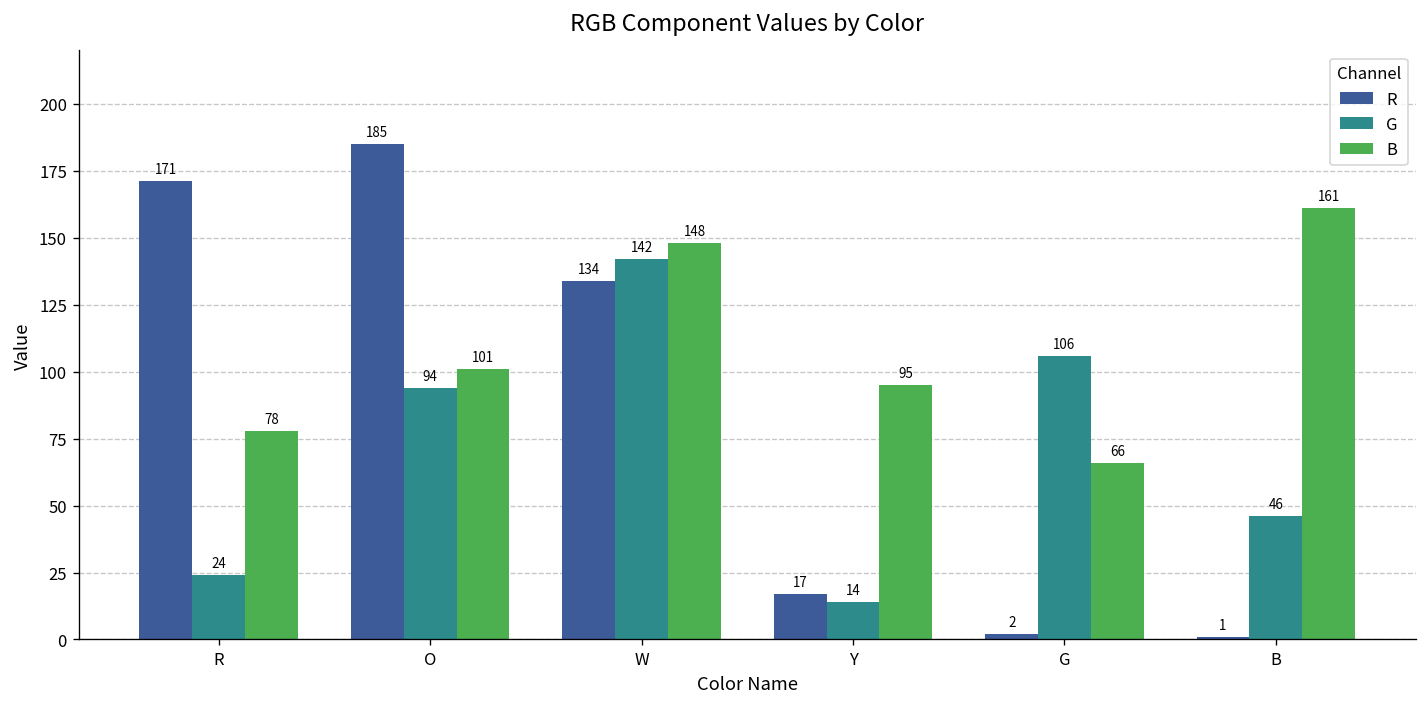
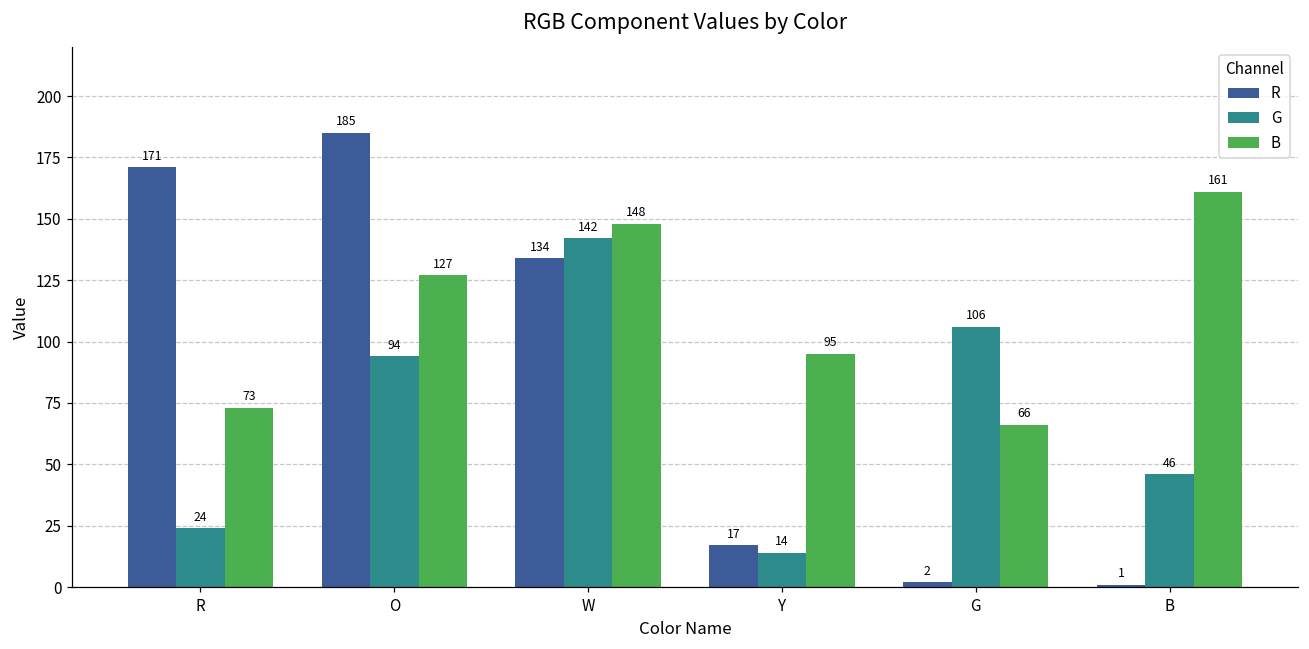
B, R: 78 -> 73
B, O: 101 -> 127
